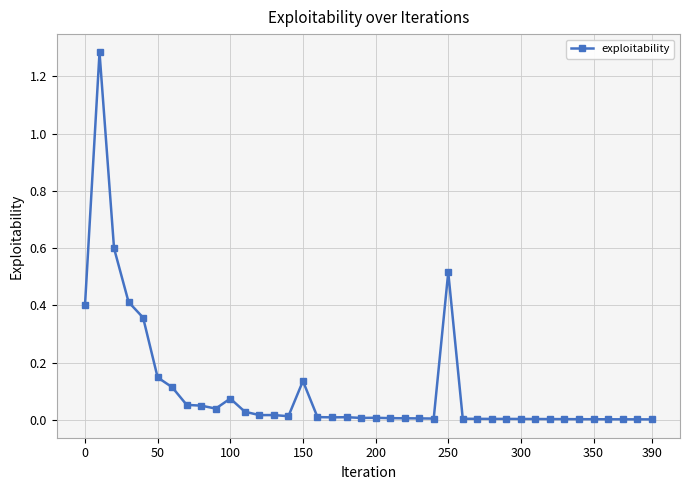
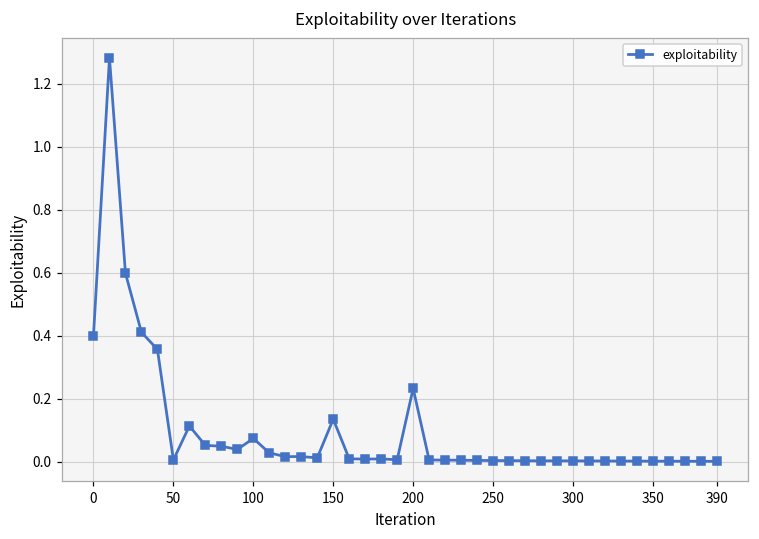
50: 0.15 -> 0.01
200: 0.01 -> 0.23
250: 0.52 -> 0.00
